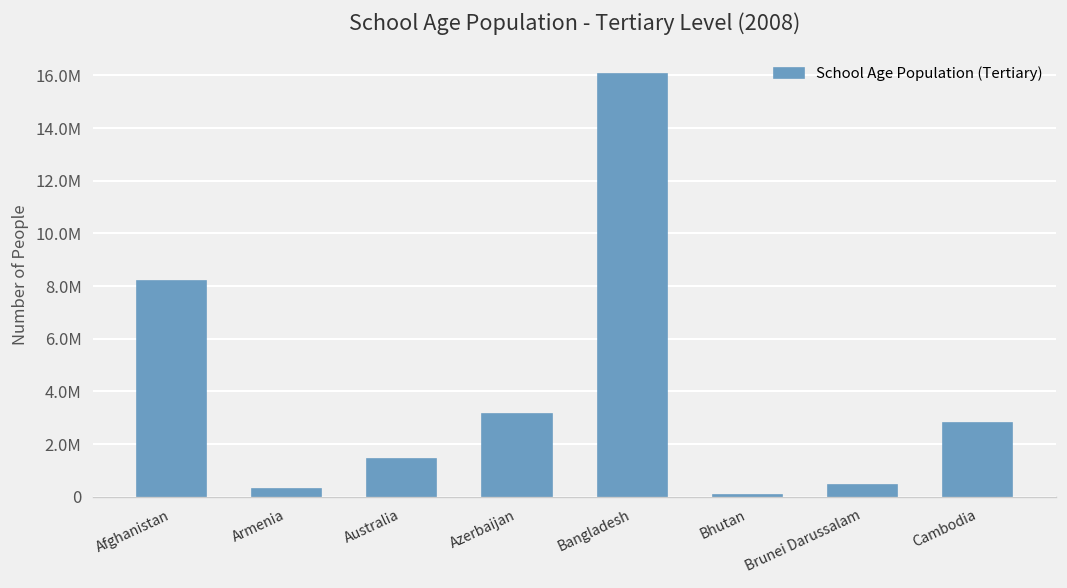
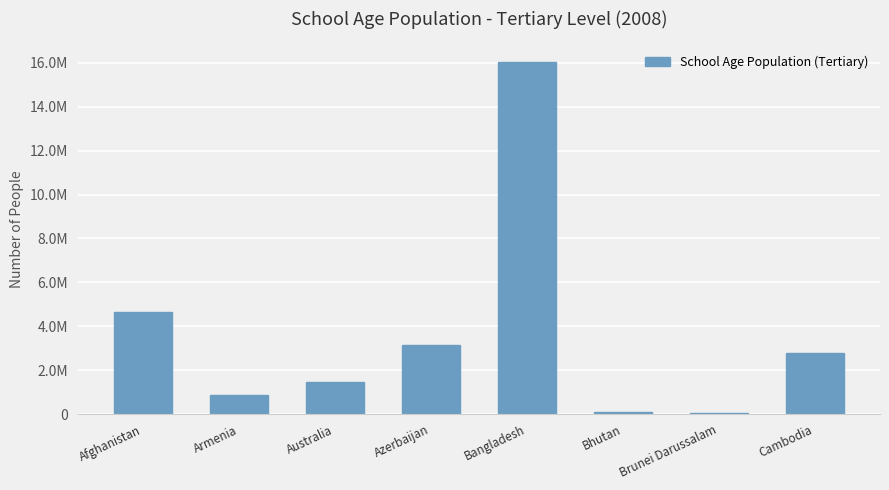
Afghanistan: 8200000 -> 4600000
Armenia: 300000 -> 900000
Brunei Darussalam: 400000 -> 0
